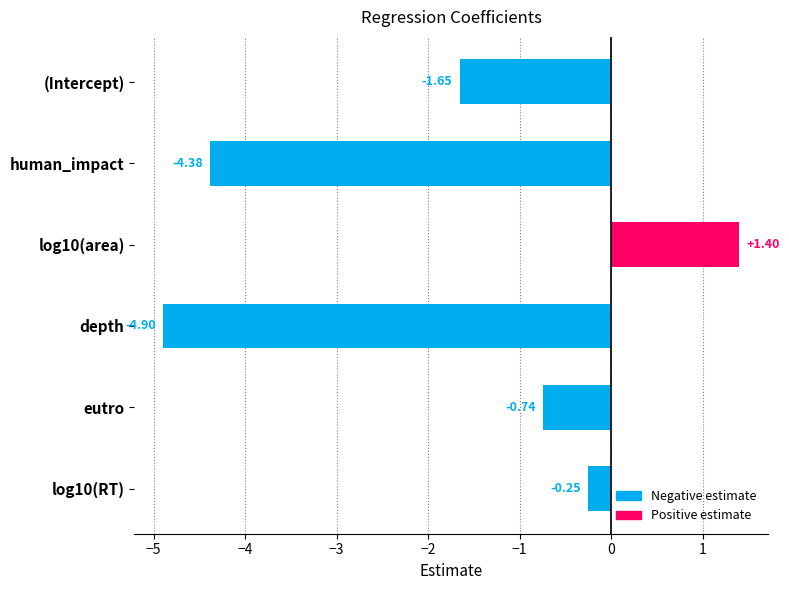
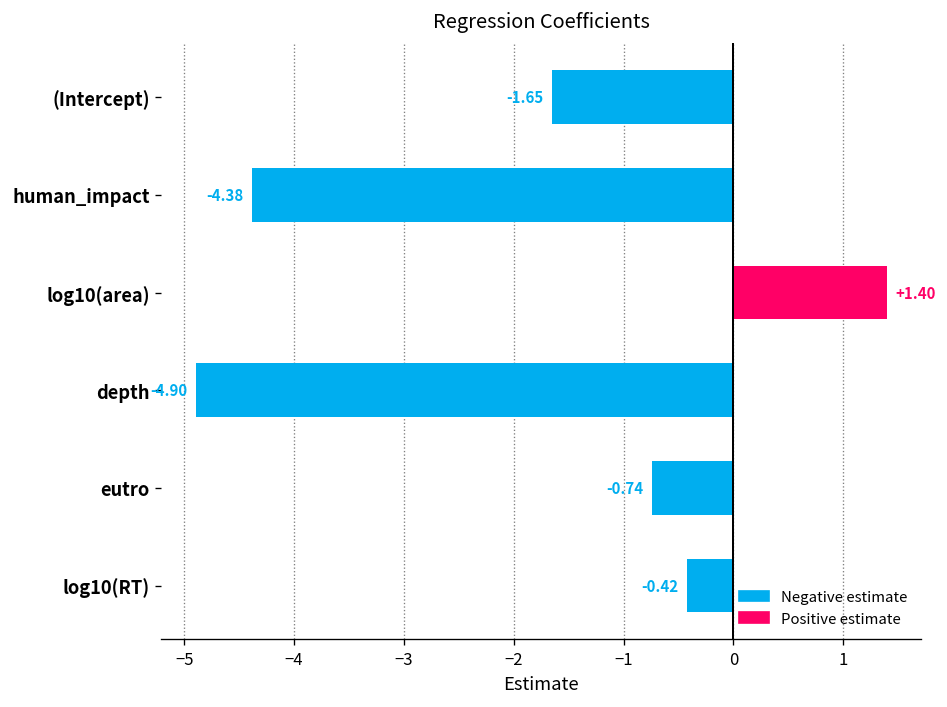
log10(RT): -0.25 -> -0.42
